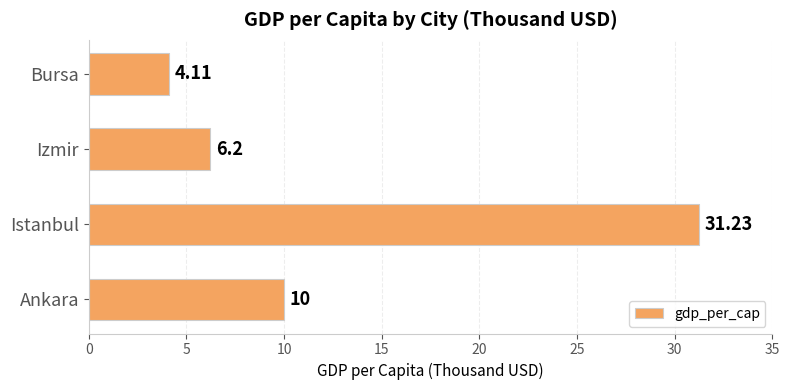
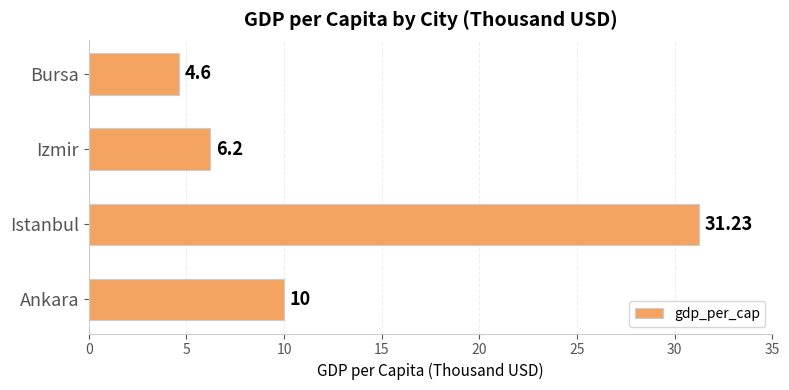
Bursa: 4.11 -> 4.6
